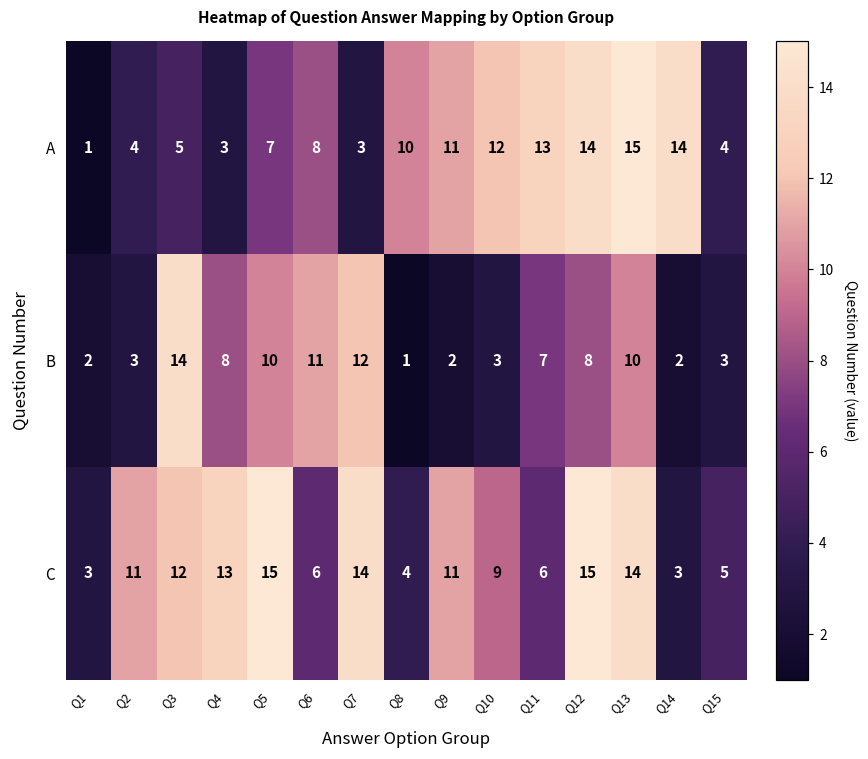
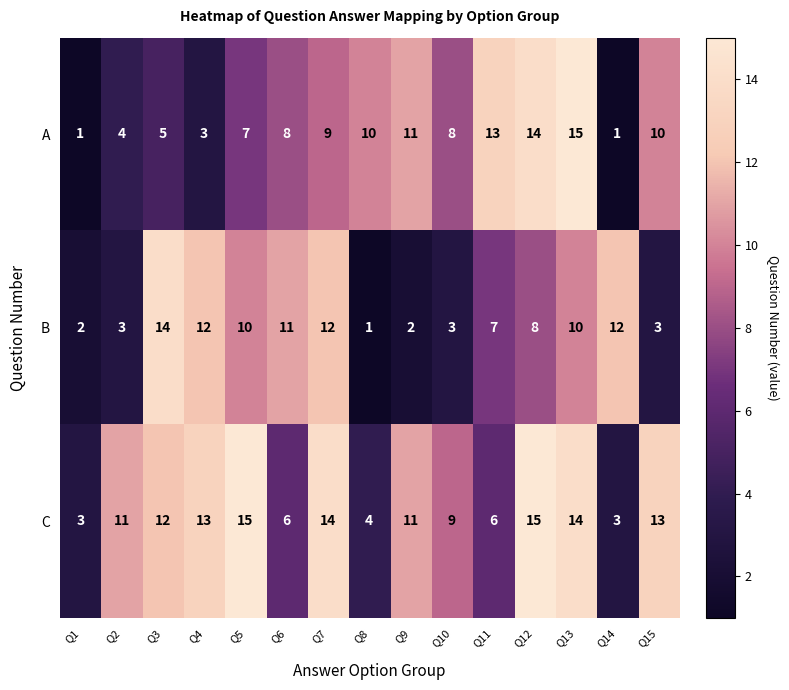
A, Q7: 3 -> 9
A, Q10: 12 -> 8
A, Q14: 14 -> 1
A, Q15: 4 -> 10
B, Q4: 8 -> 12
B, Q14: 2 -> 12
C, Q15: 5 -> 13
